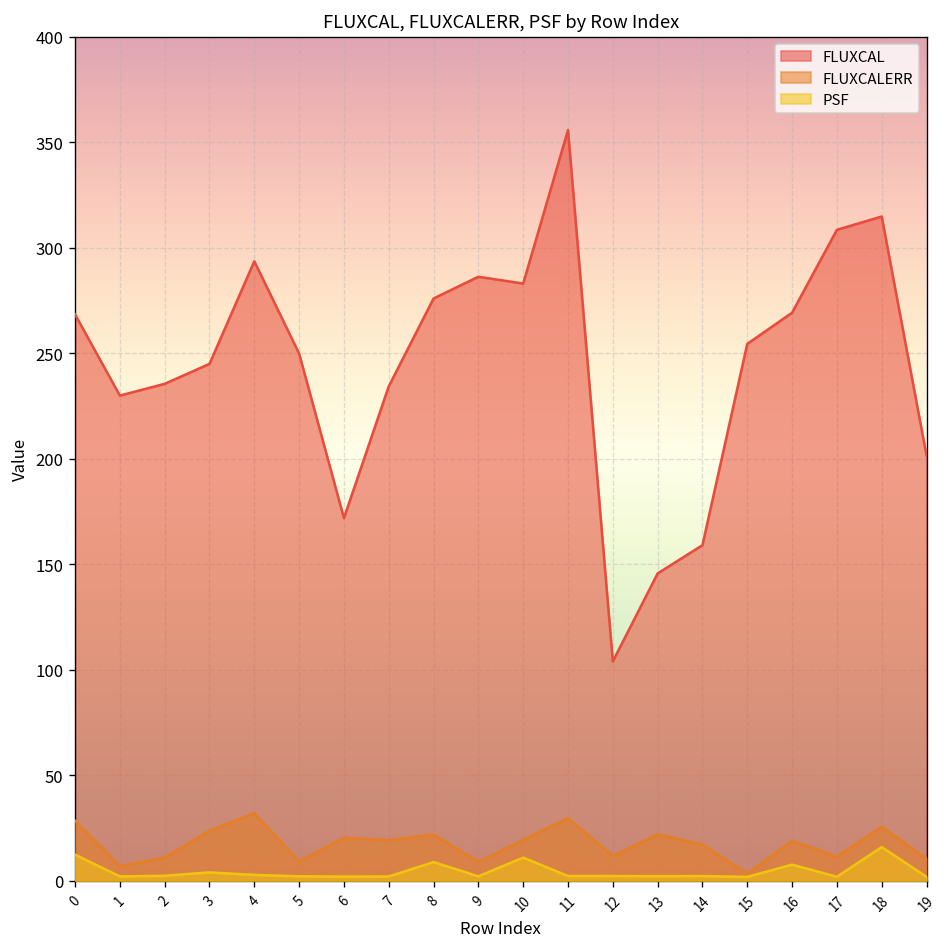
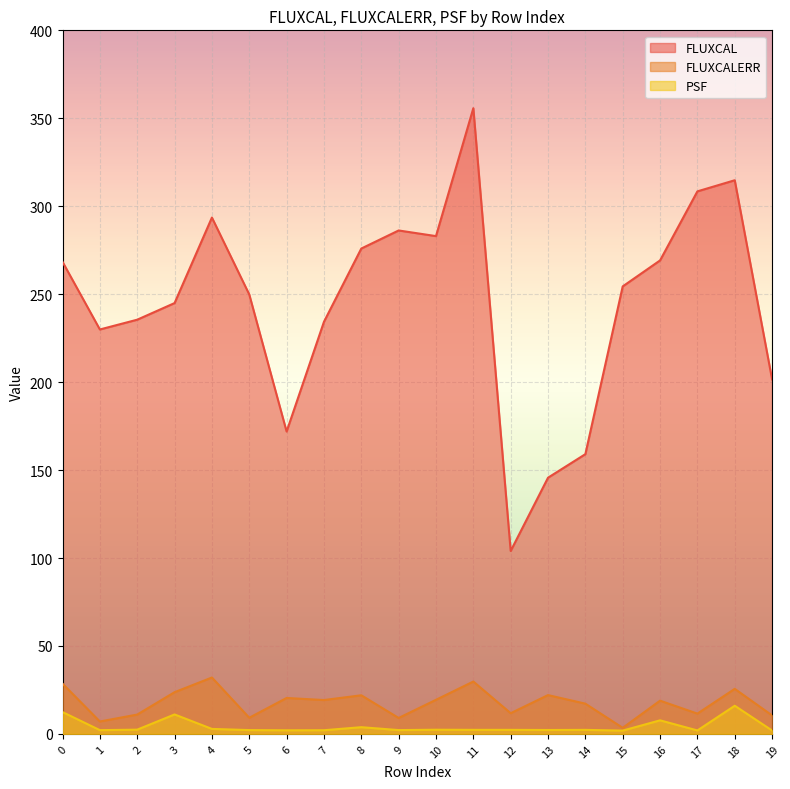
PSF, 3: 4 -> 11
PSF, 8: 9 -> 4
PSF, 10: 11 -> 2
